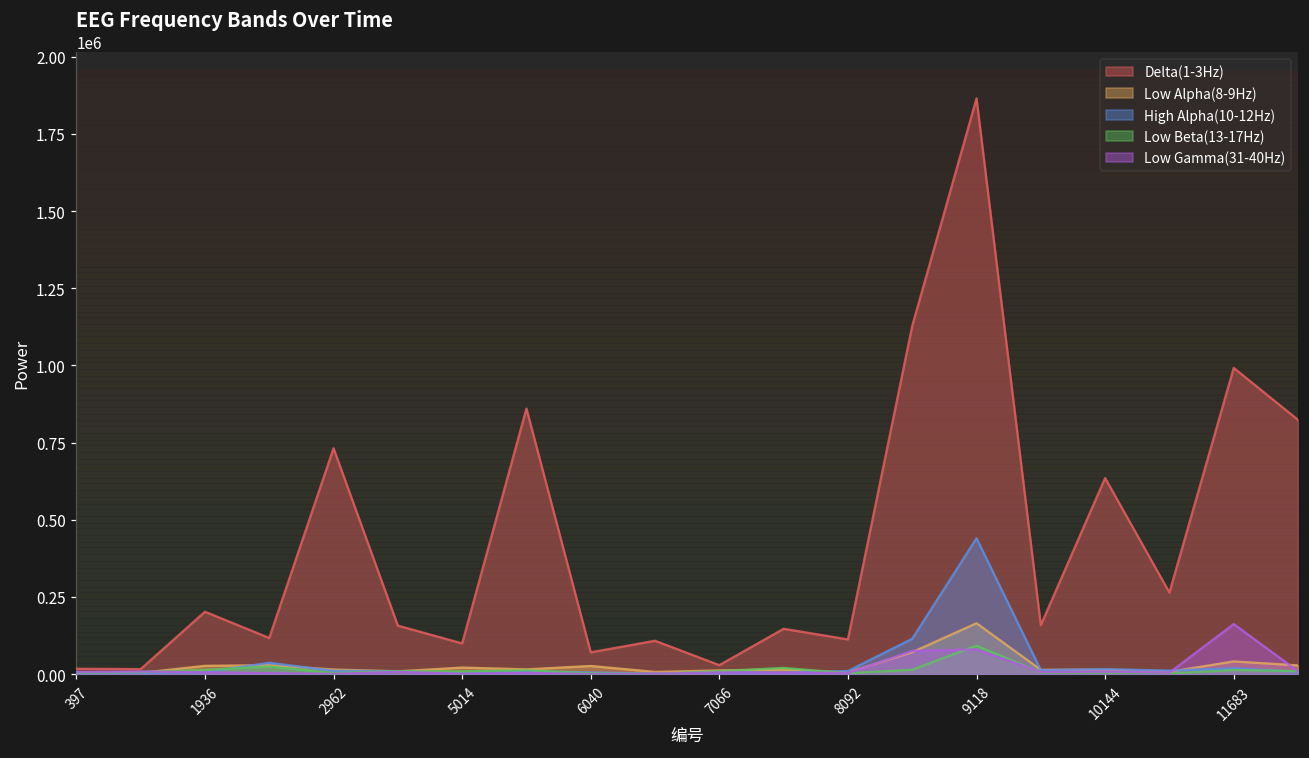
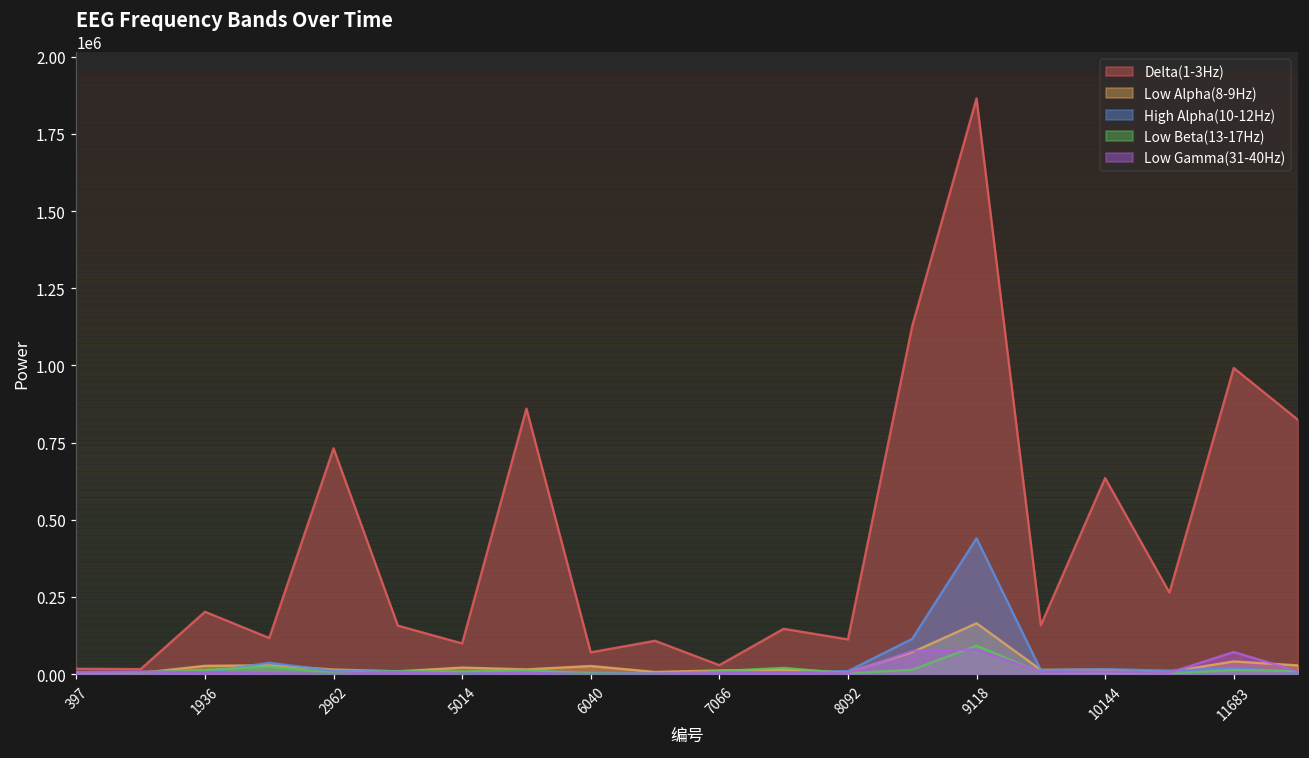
Low Gamma(31-40Hz), 11683: 160000 -> 70000
